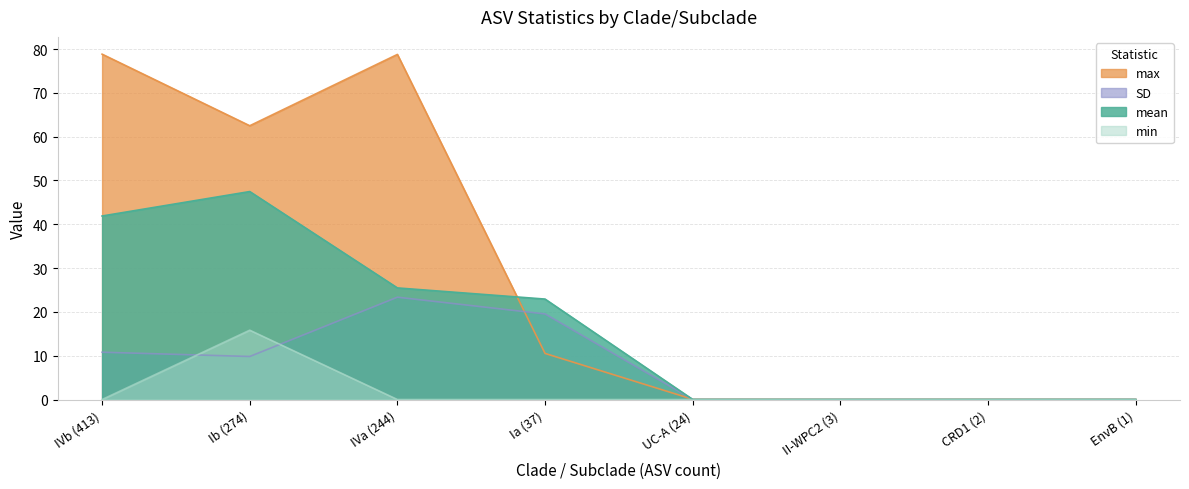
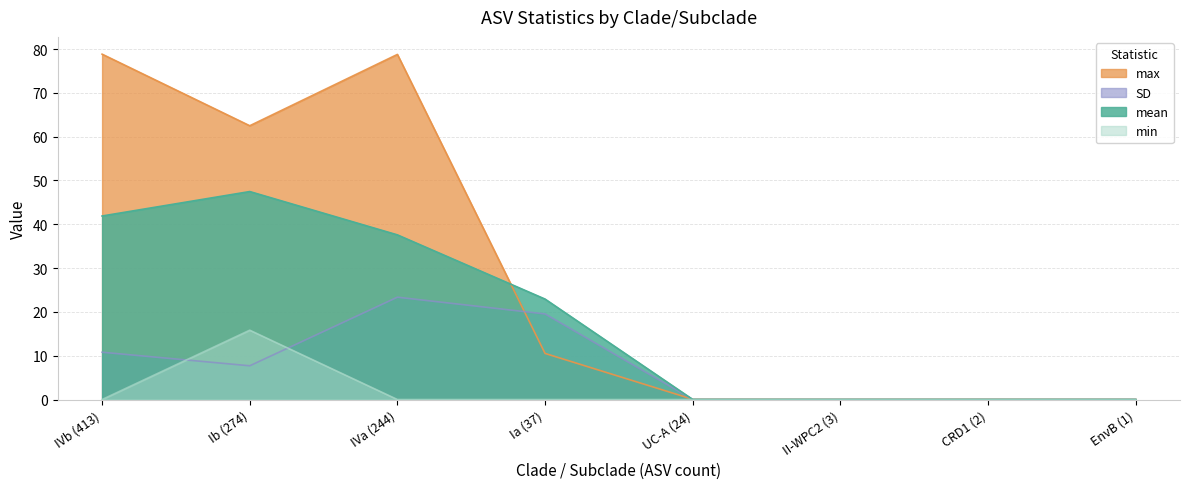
SD, Ib (274): 10 -> 8
mean, IVa (244): 25 -> 38
